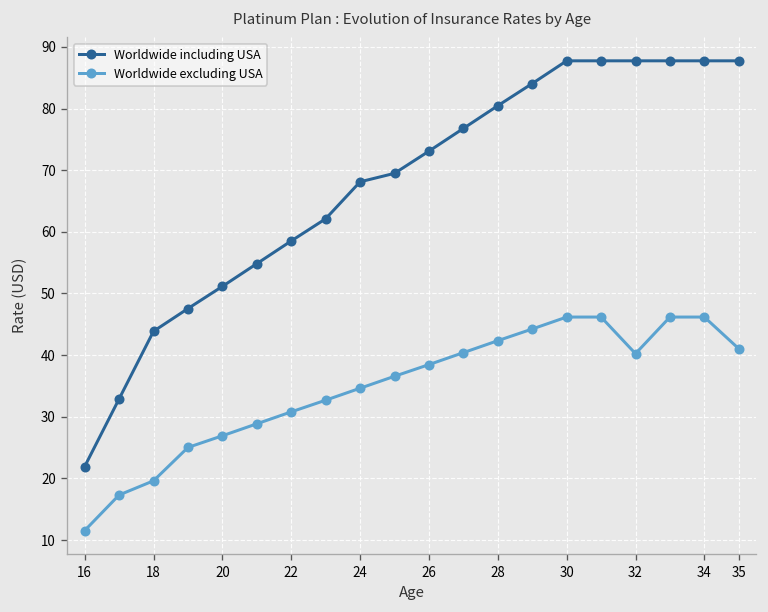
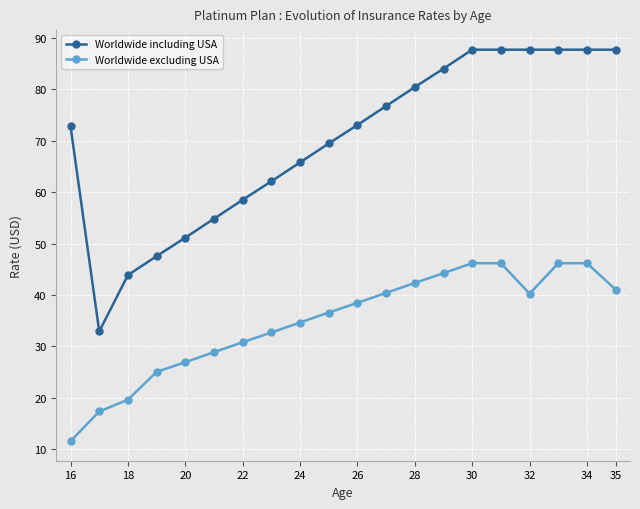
Worldwide including USA, 16: 22 -> 73
Worldwide including USA, 24: 68 -> 66
